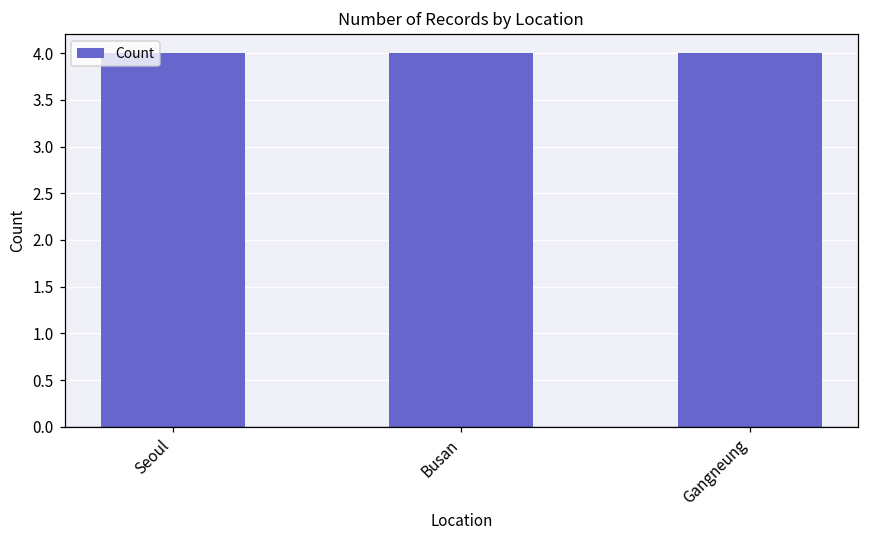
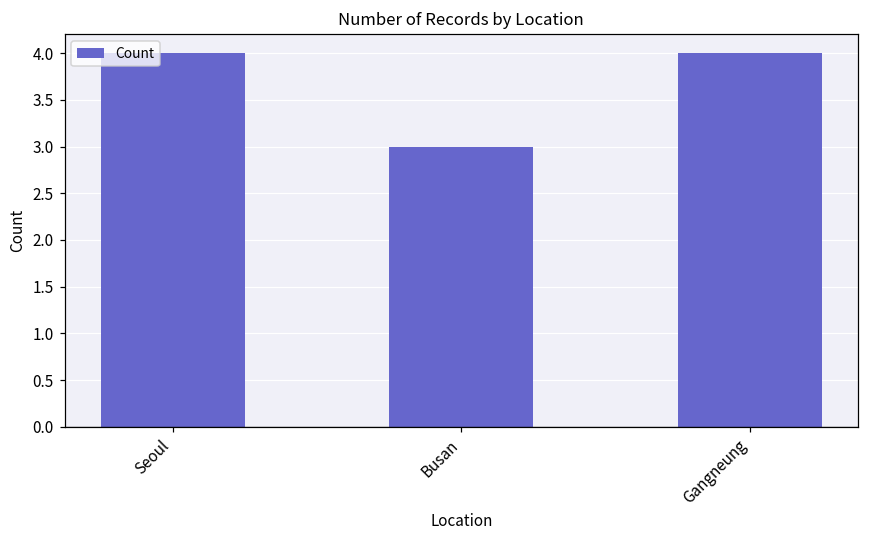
Busan: 4 -> 3
